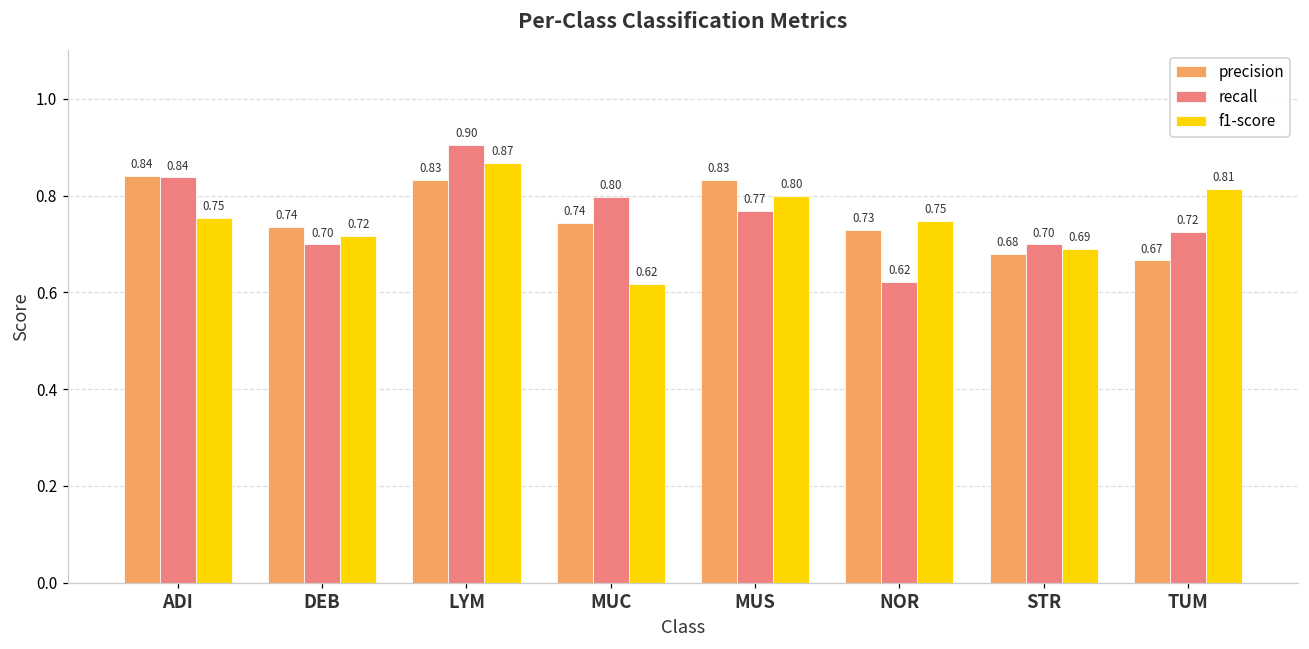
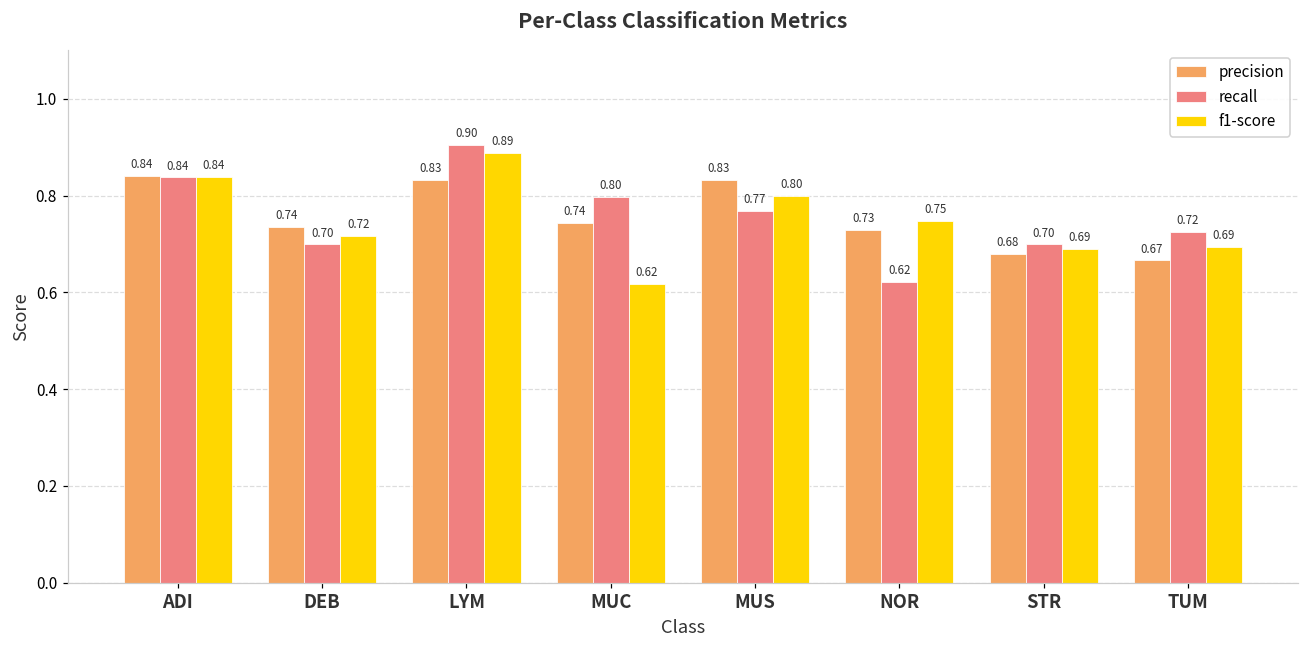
f1-score, ADI: 0.75 -> 0.84
f1-score, LYM: 0.87 -> 0.89
f1-score, TUM: 0.81 -> 0.69
